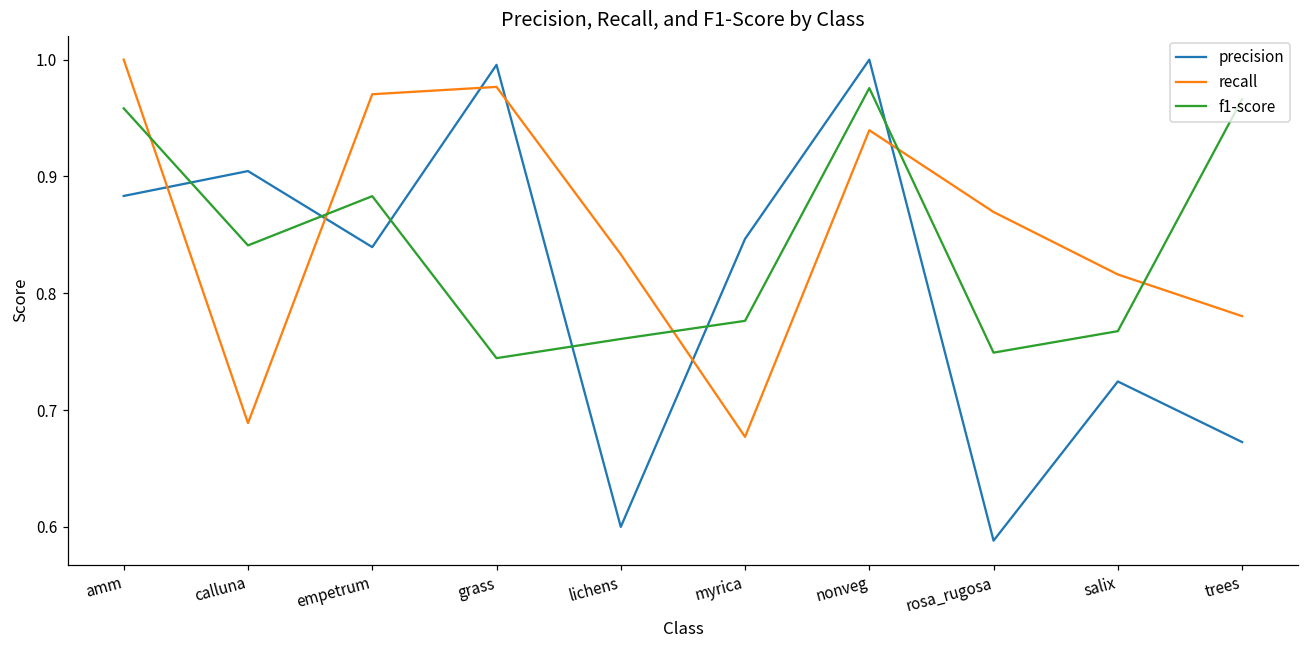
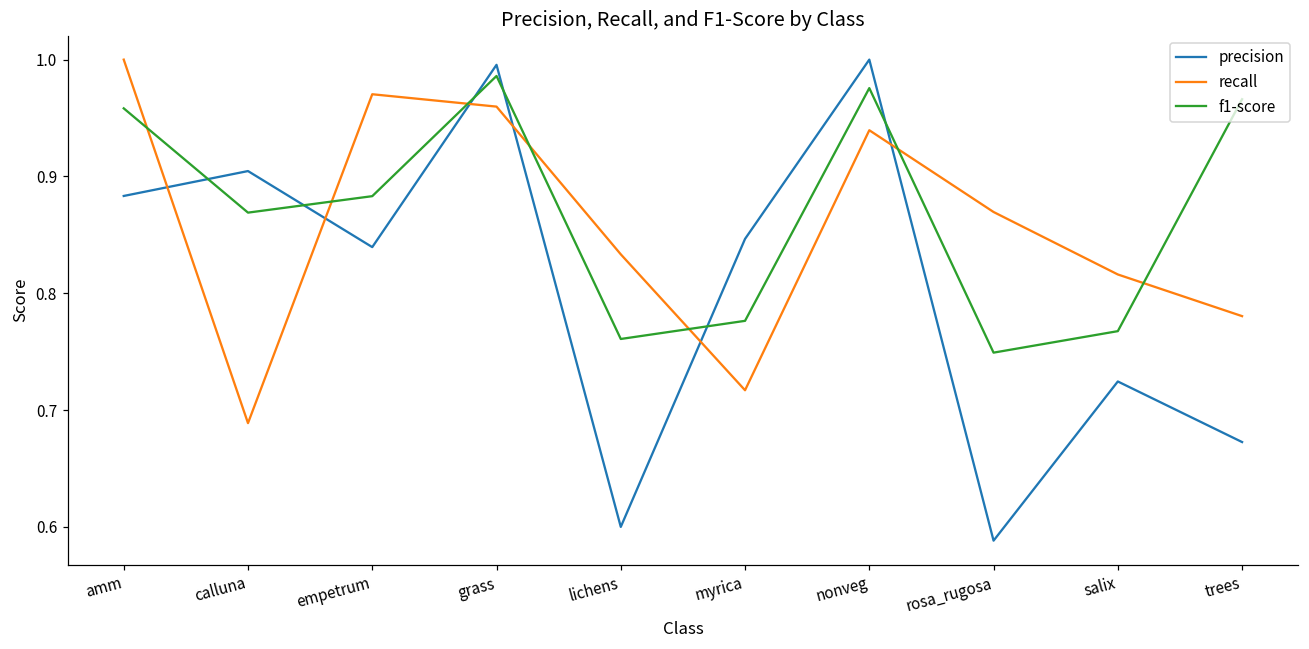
f1-score, calluna: 0.841 -> 0.869
recall, grass: 0.977 -> 0.960
f1-score, grass: 0.744 -> 0.986
recall, myrica: 0.677 -> 0.717
